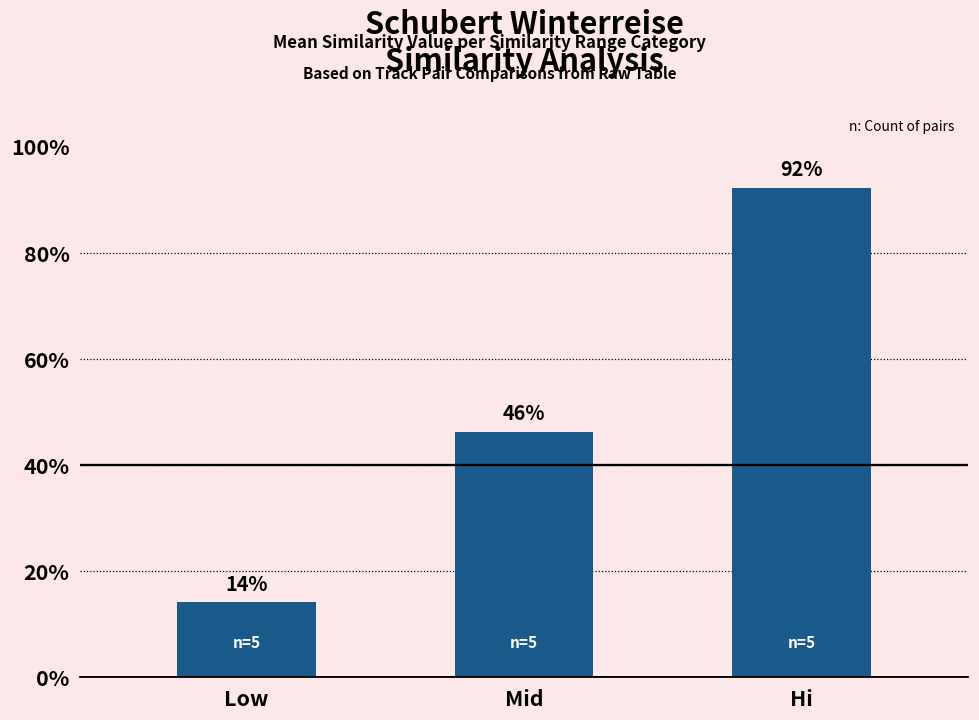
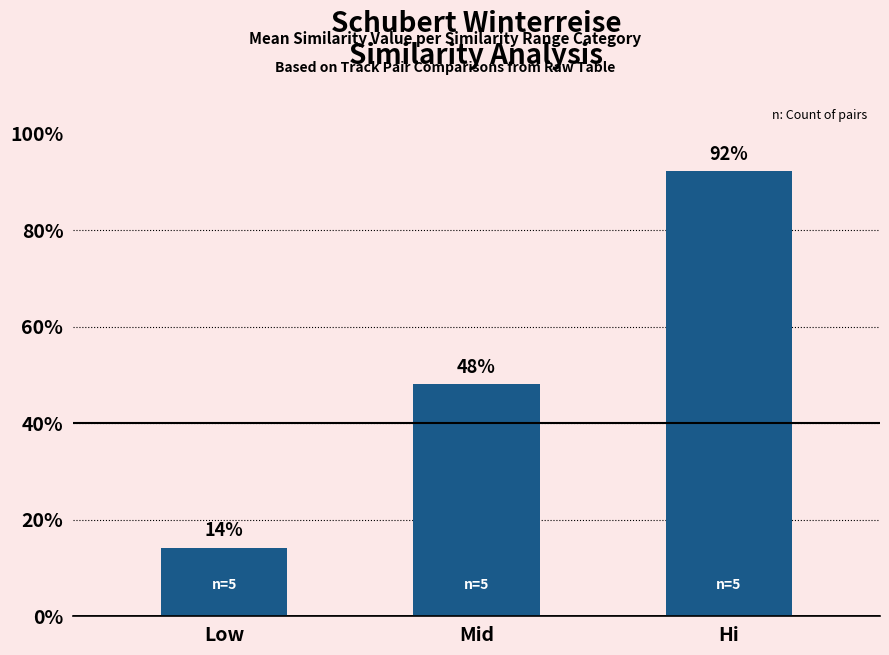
Mid: 46% -> 48%
